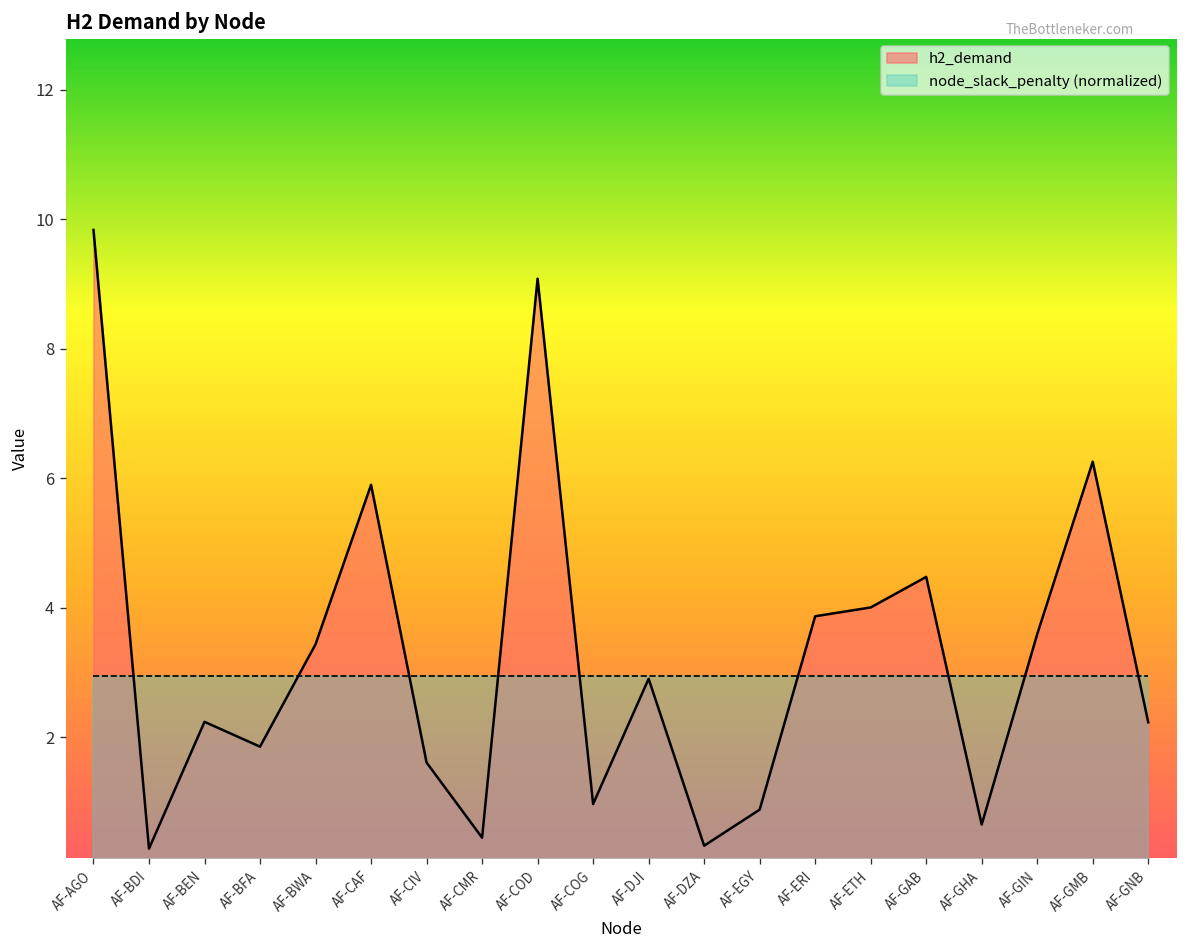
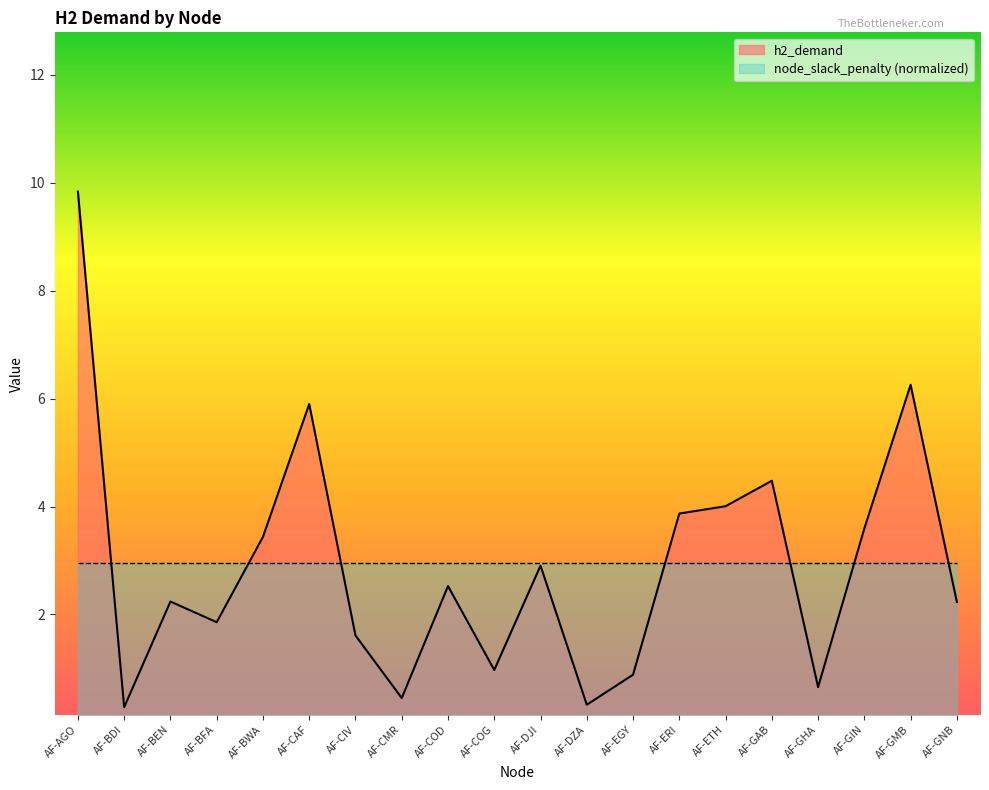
h2_demand, AF-COD: 9.1 -> 2.5
